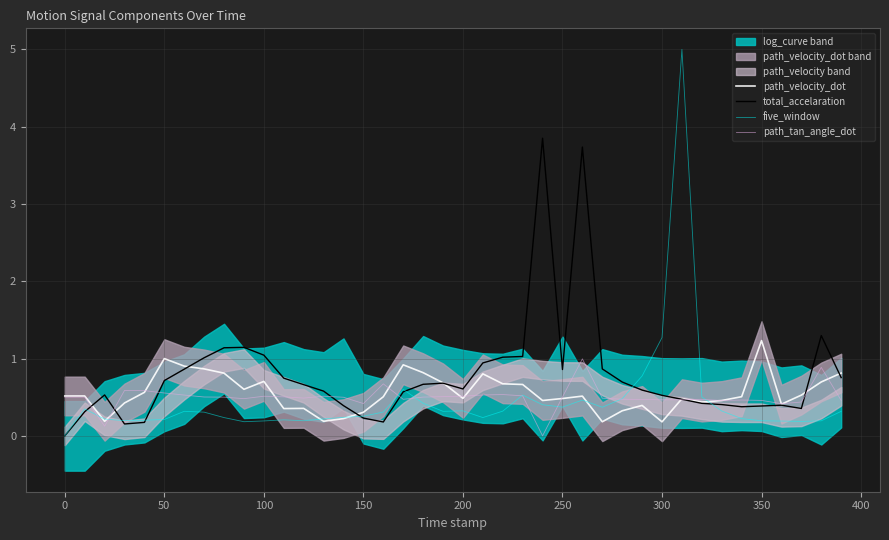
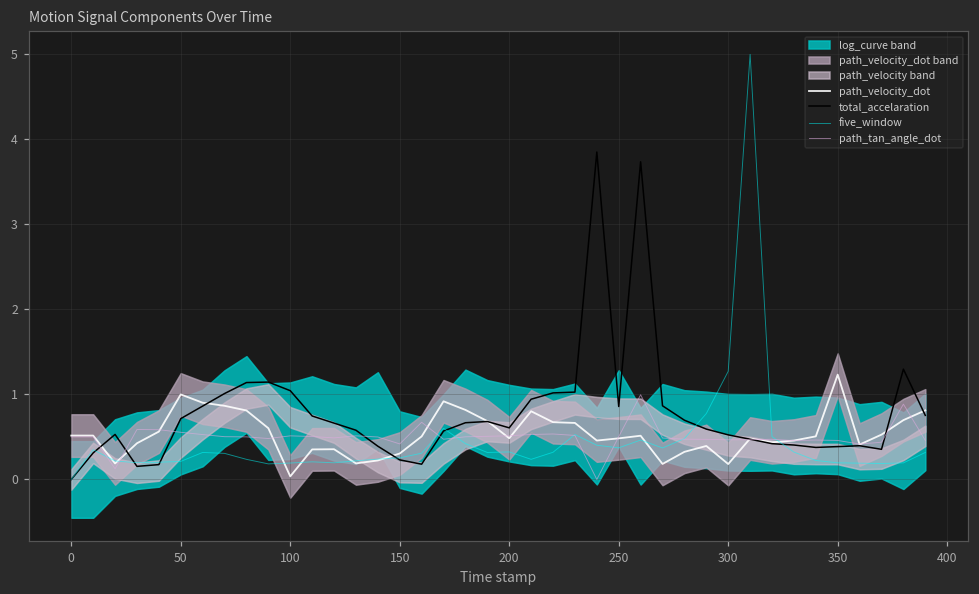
path_velocity_dot, 100: 0.7 -> 0.0
